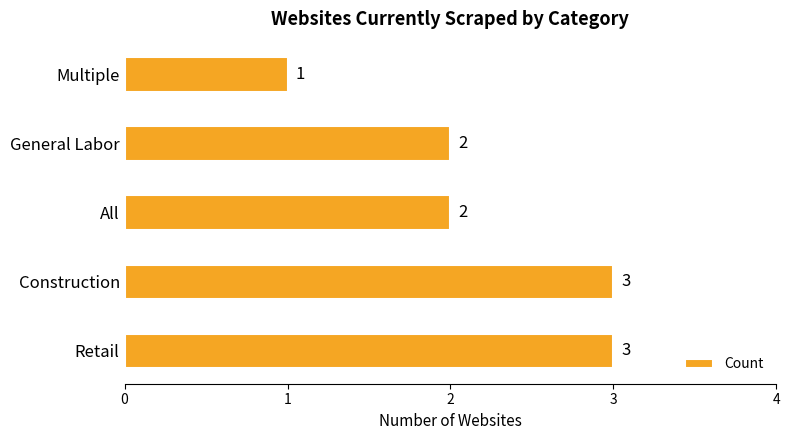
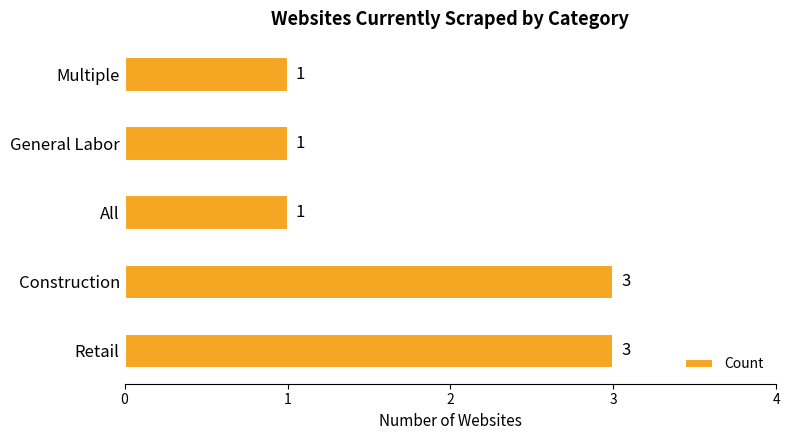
General Labor: 2 -> 1
All: 2 -> 1
